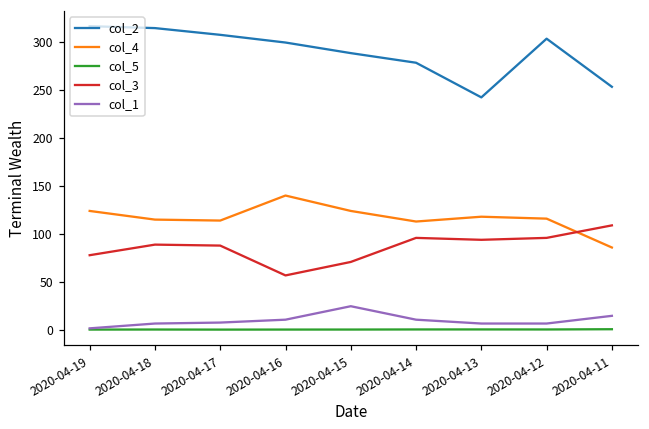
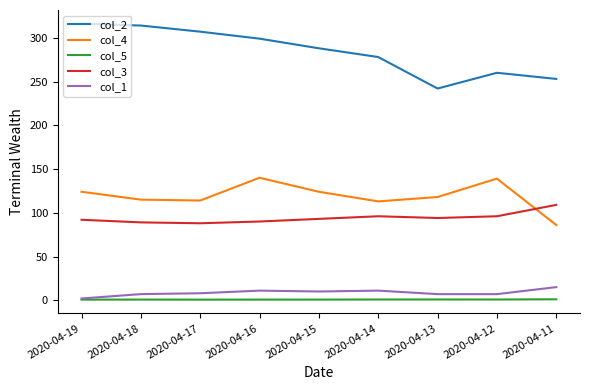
col_3, 2020-04-19: 80 -> 90
col_3, 2020-04-16: 60 -> 90
col_3, 2020-04-15: 70 -> 90
col_1, 2020-04-15: 30 -> 10
col_2, 2020-04-12: 300 -> 260
col_4, 2020-04-12: 120 -> 140
